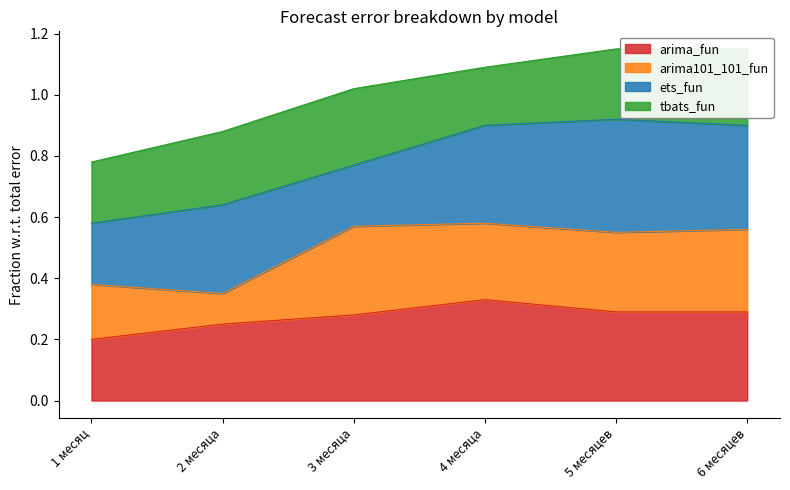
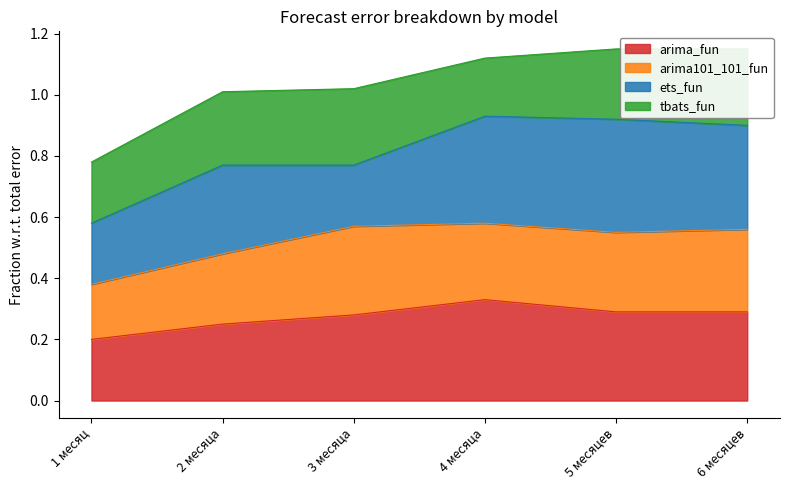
arima101_101_fun, 2 месяца: 0.10 -> 0.23
ets_fun, 4 месяца: 0.32 -> 0.35
